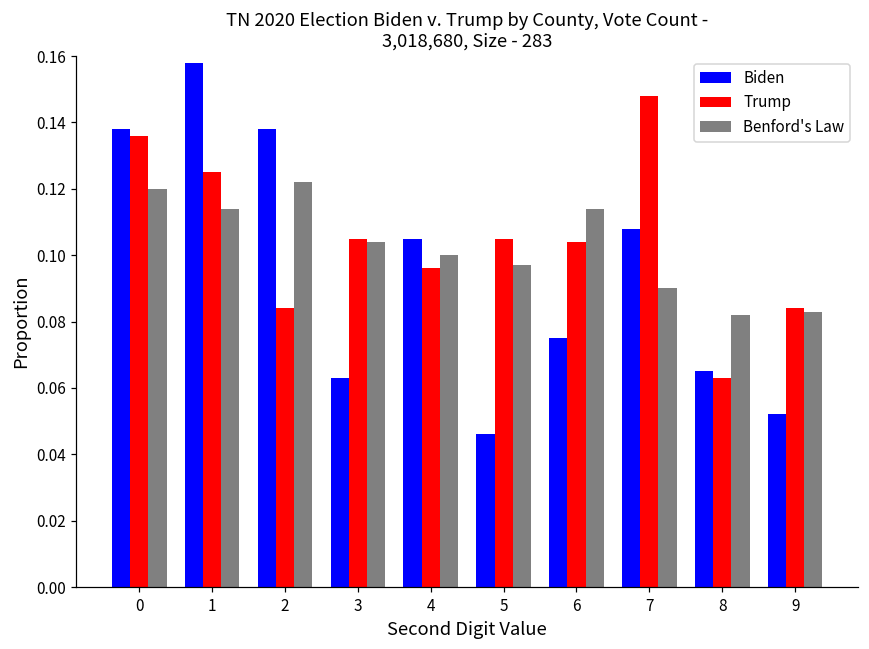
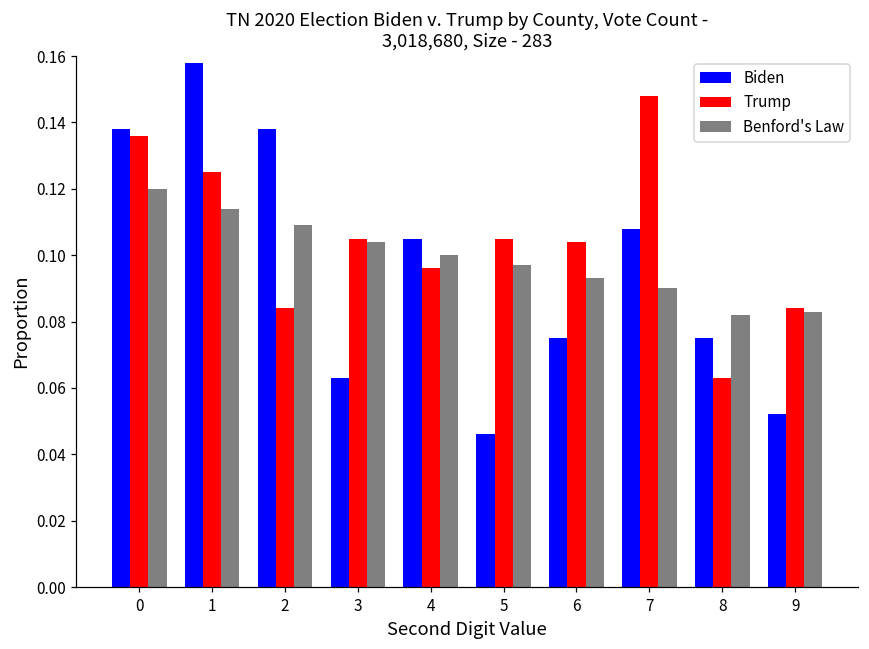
Benford's Law, 2: 0.122 -> 0.109
Benford's Law, 6: 0.114 -> 0.093
Biden, 8: 0.065 -> 0.075
